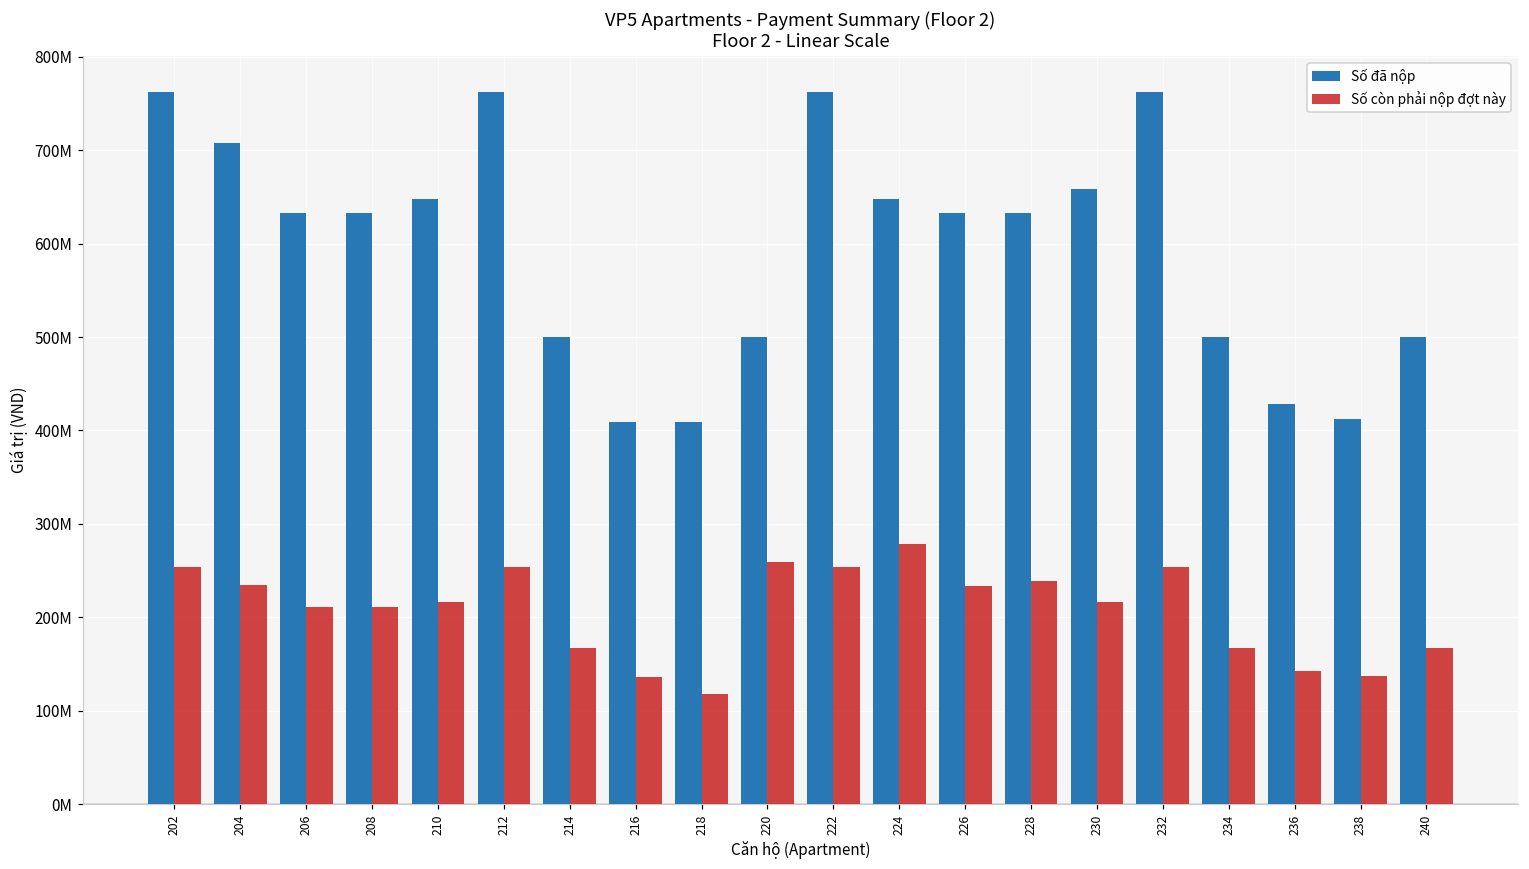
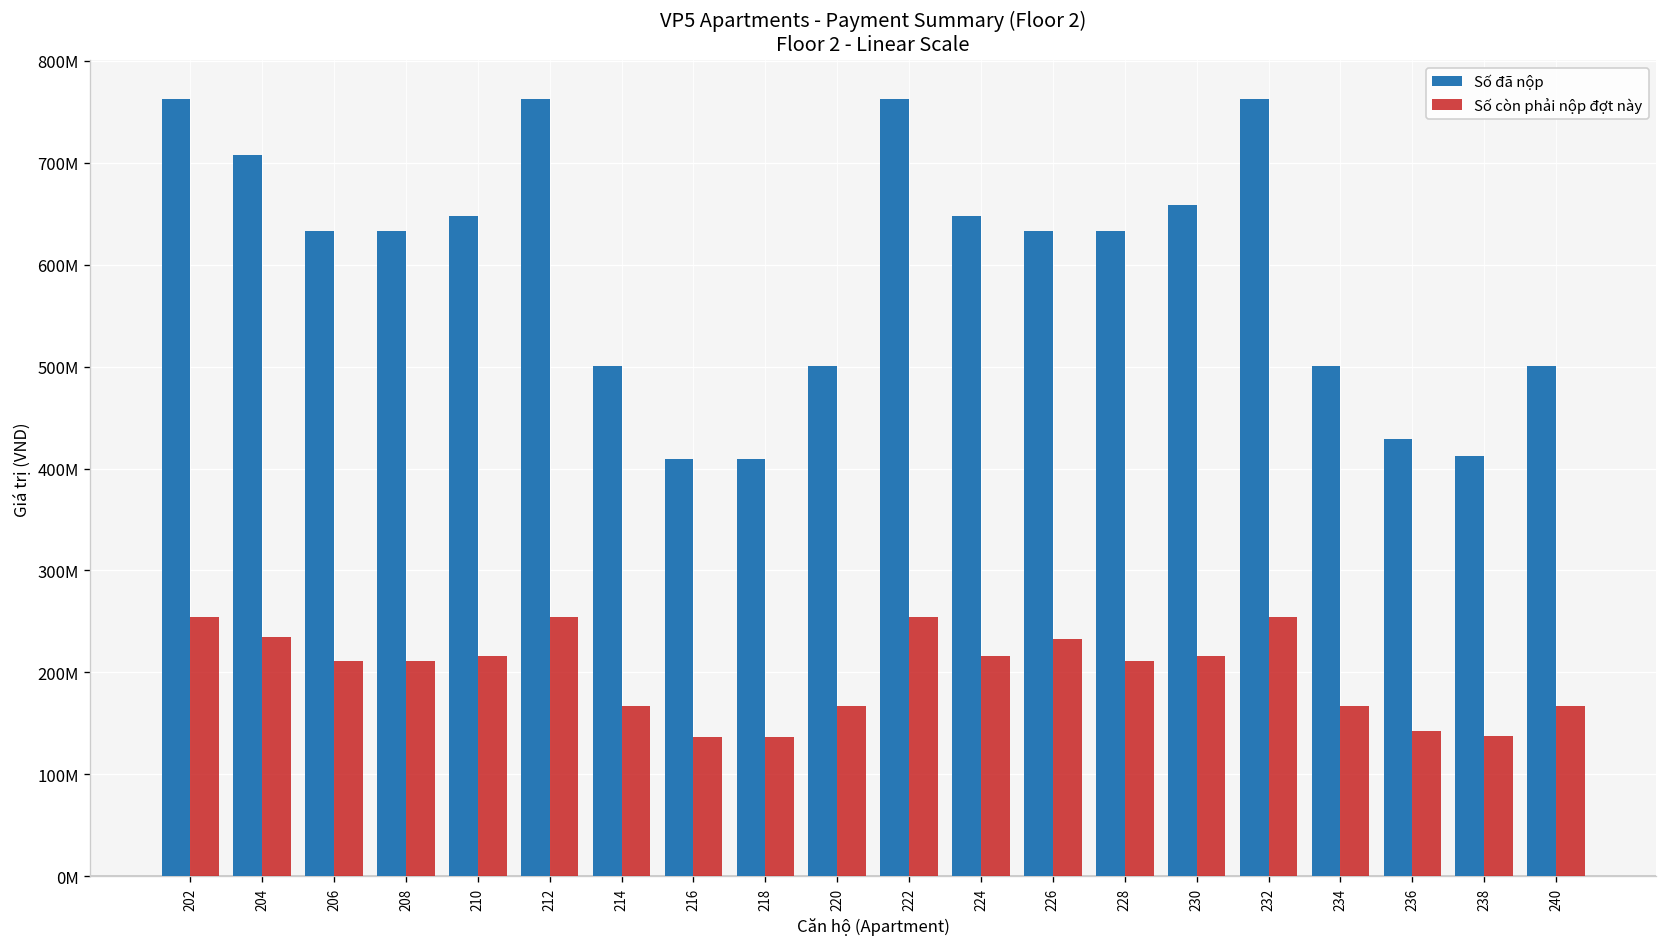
Số còn phải nộp đợt này, 218: 120000000 -> 140000000
Số còn phải nộp đợt này, 220: 260000000 -> 170000000
Số còn phải nộp đợt này, 224: 280000000 -> 220000000
Số còn phải nộp đợt này, 228: 240000000 -> 210000000
